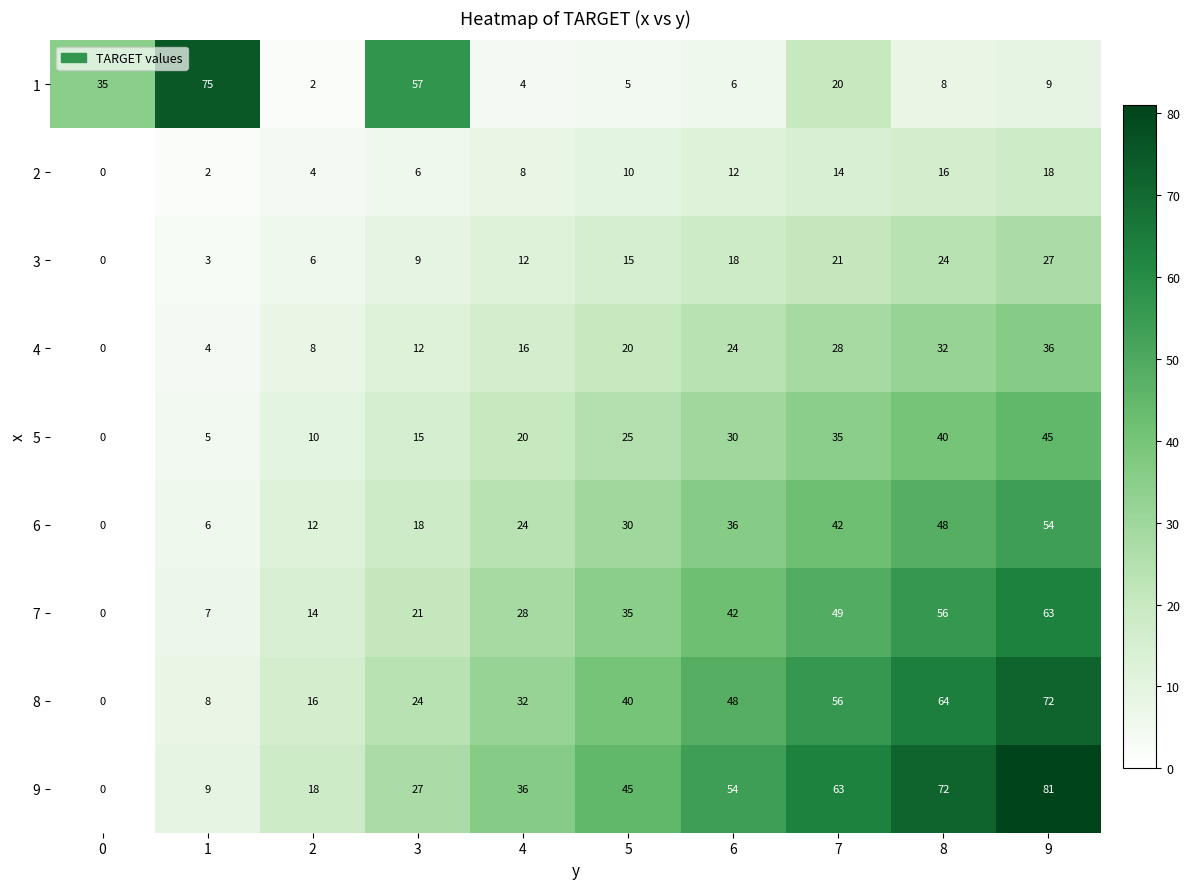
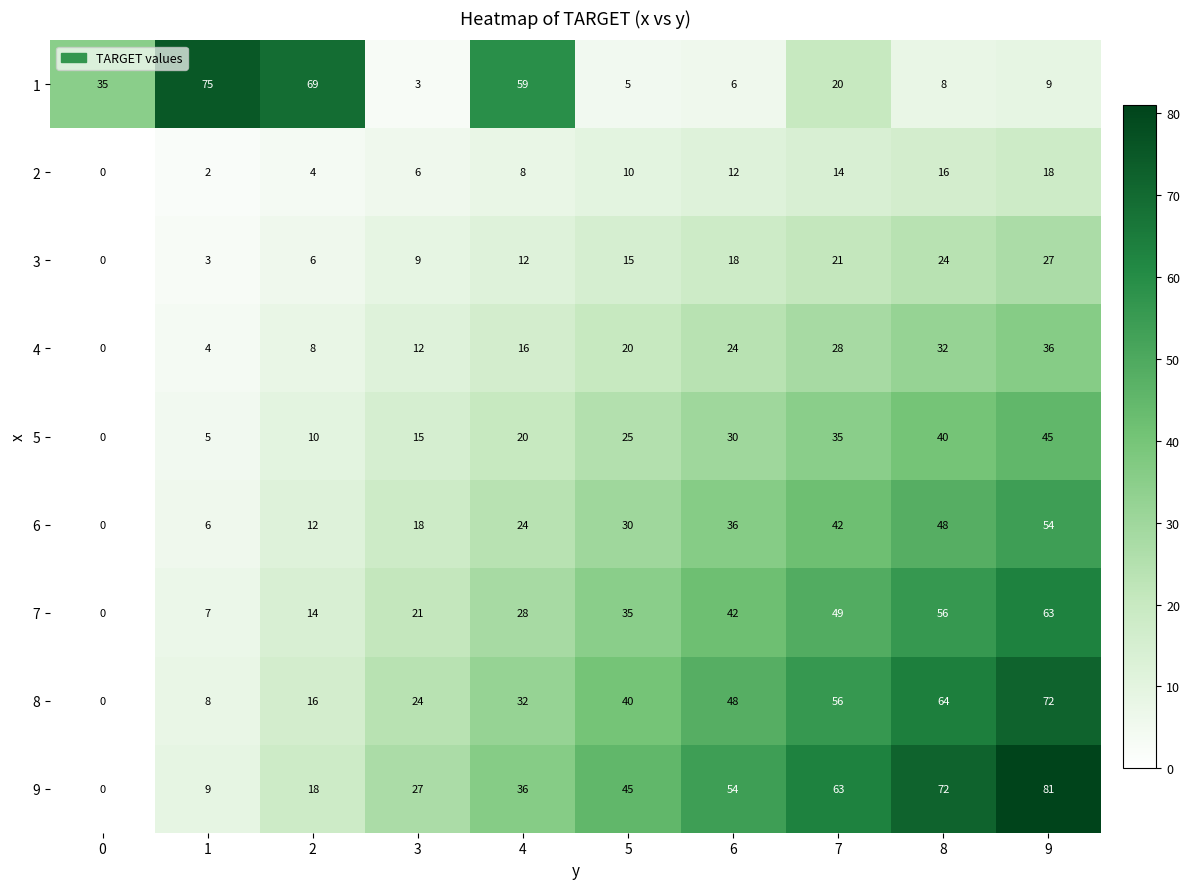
1, 2: 2 -> 69
1, 3: 57 -> 3
1, 4: 4 -> 59
